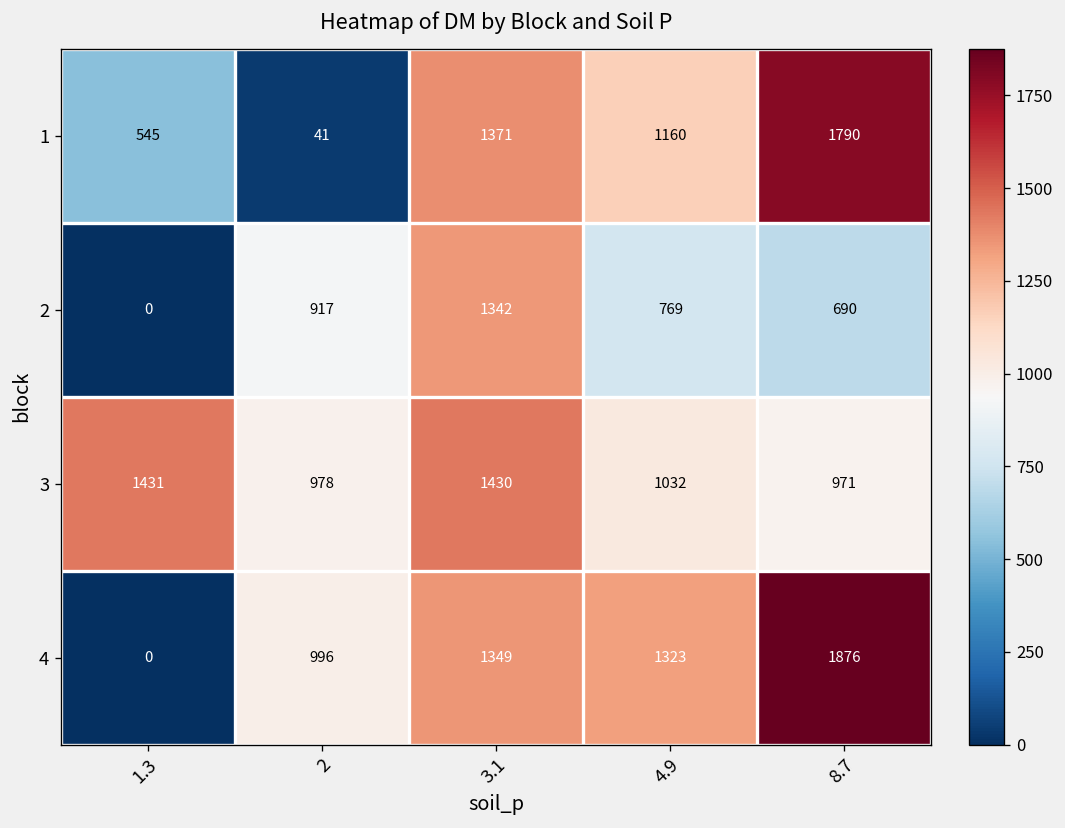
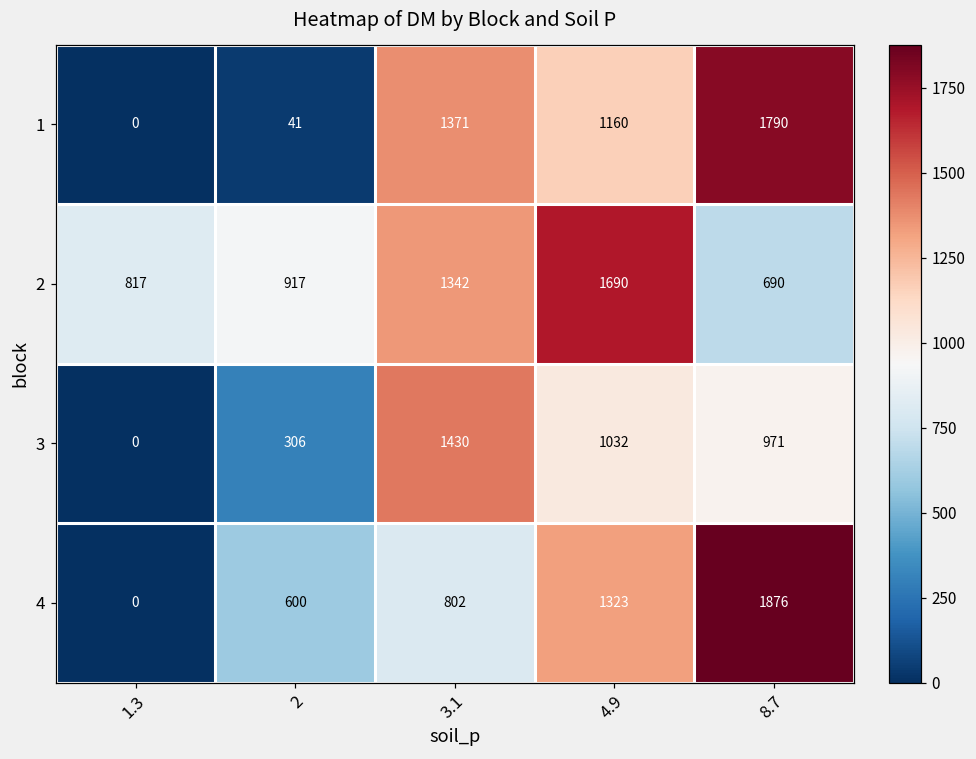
1, 1.3: 545 -> 0
2, 1.3: 0 -> 817
2, 4.9: 769 -> 1690
3, 1.3: 1431 -> 0
3, 2: 978 -> 306
4, 2: 996 -> 600
4, 3.1: 1349 -> 802
